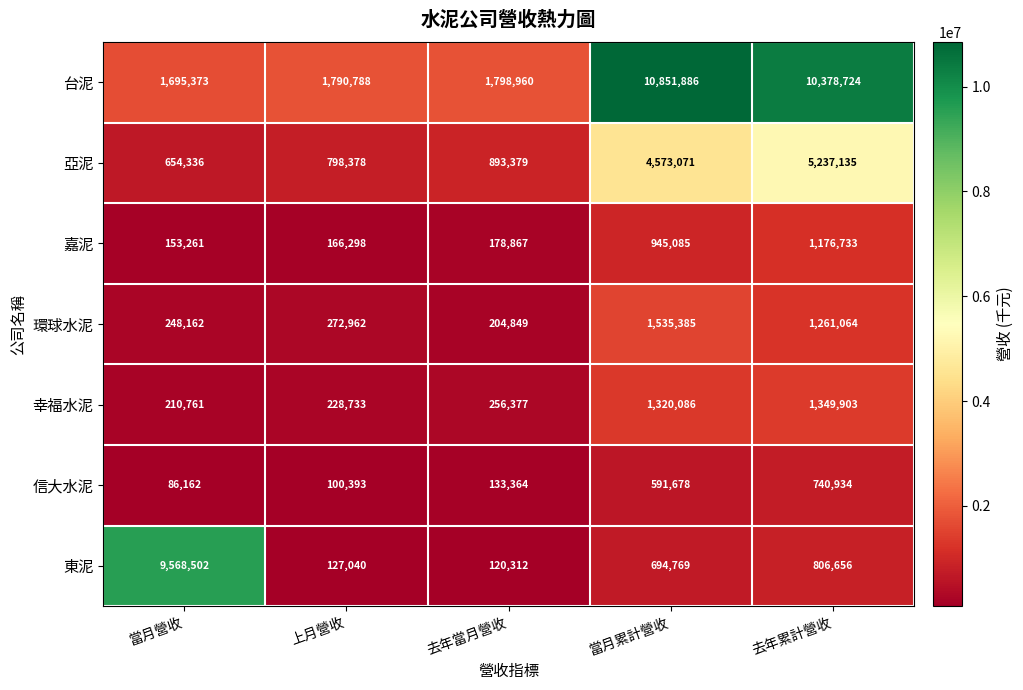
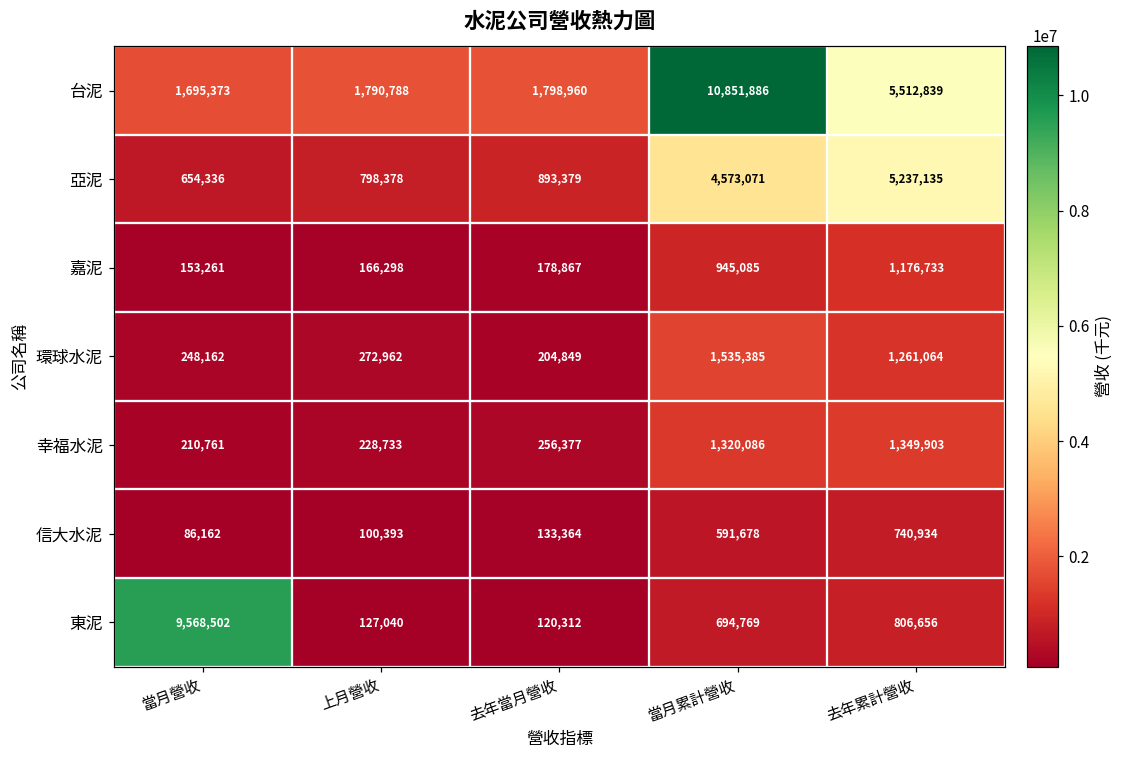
台泥, 去年累計營收: 10,378,724 -> 5,512,839
